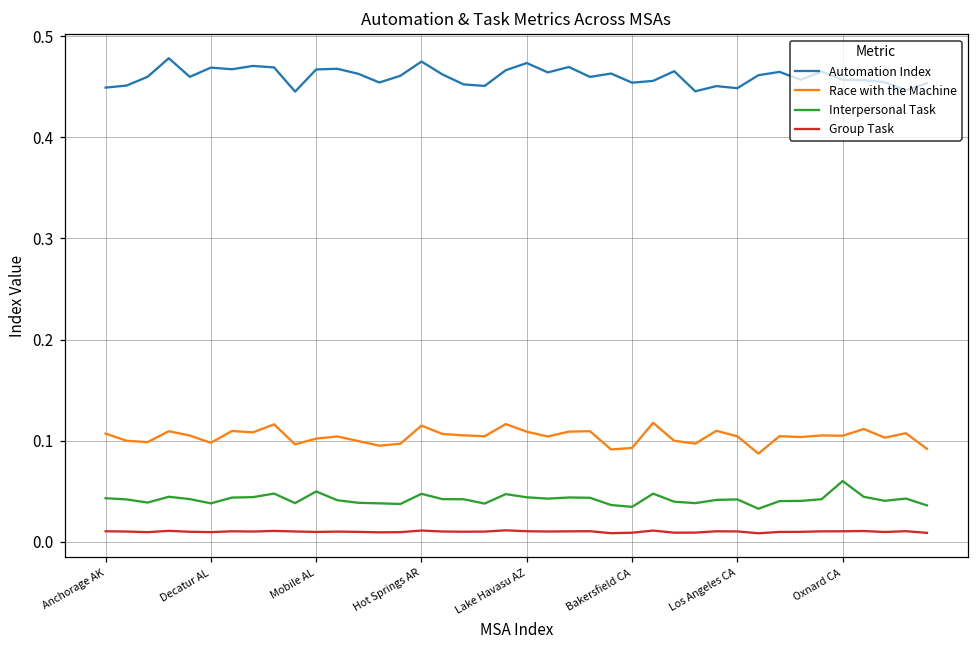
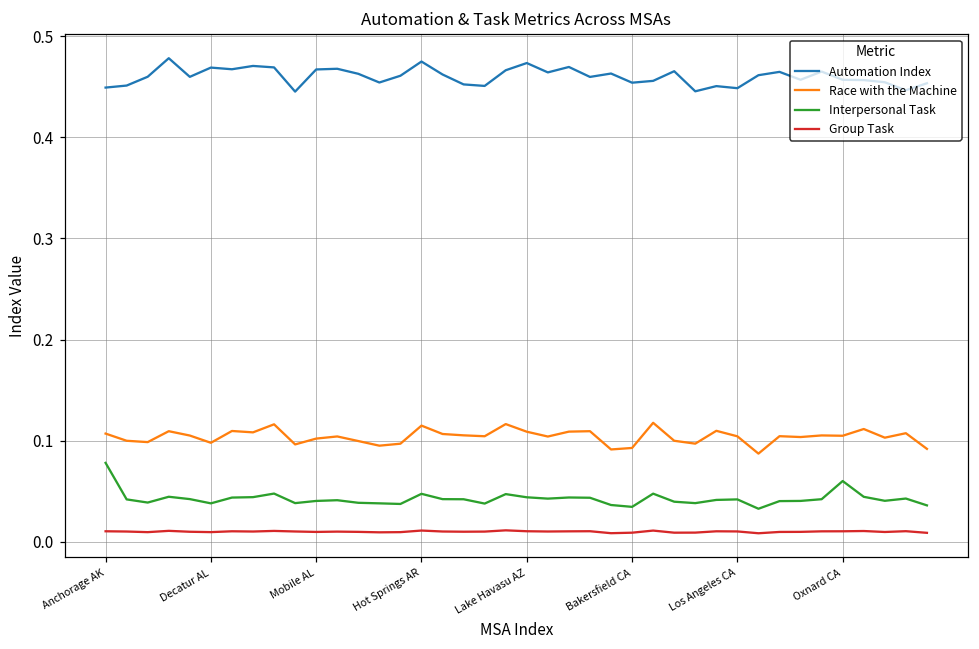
Interpersonal Task, Anchorage AK: 0.04 -> 0.08
Interpersonal Task, Mobile AL: 0.05 -> 0.04
